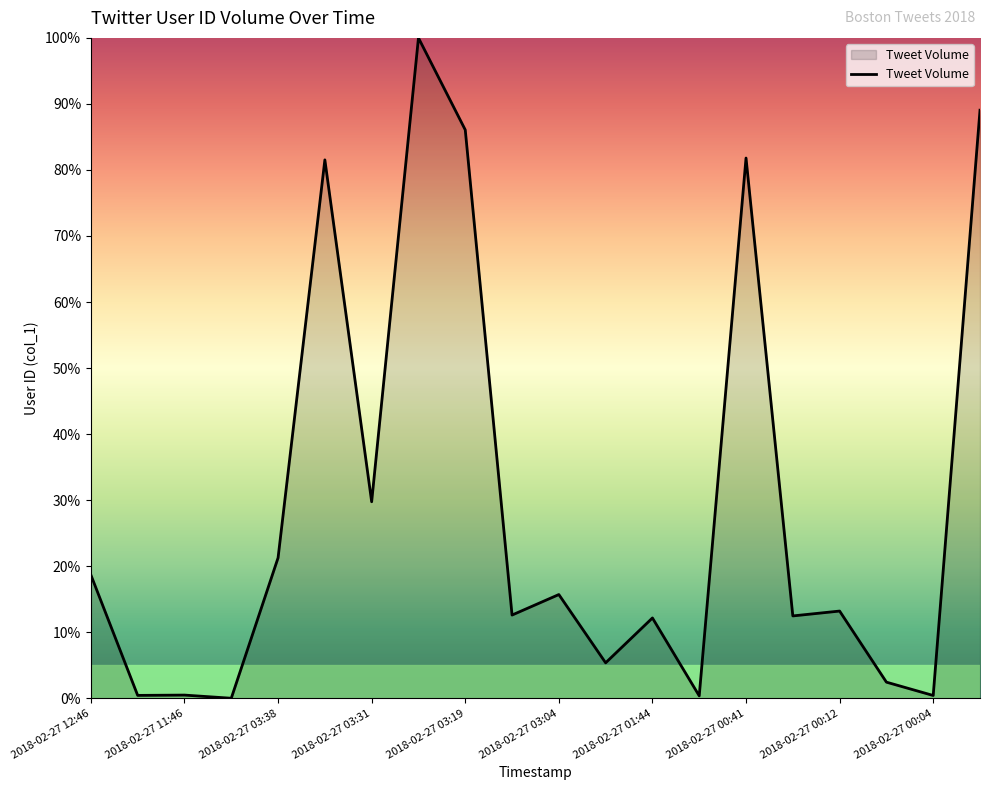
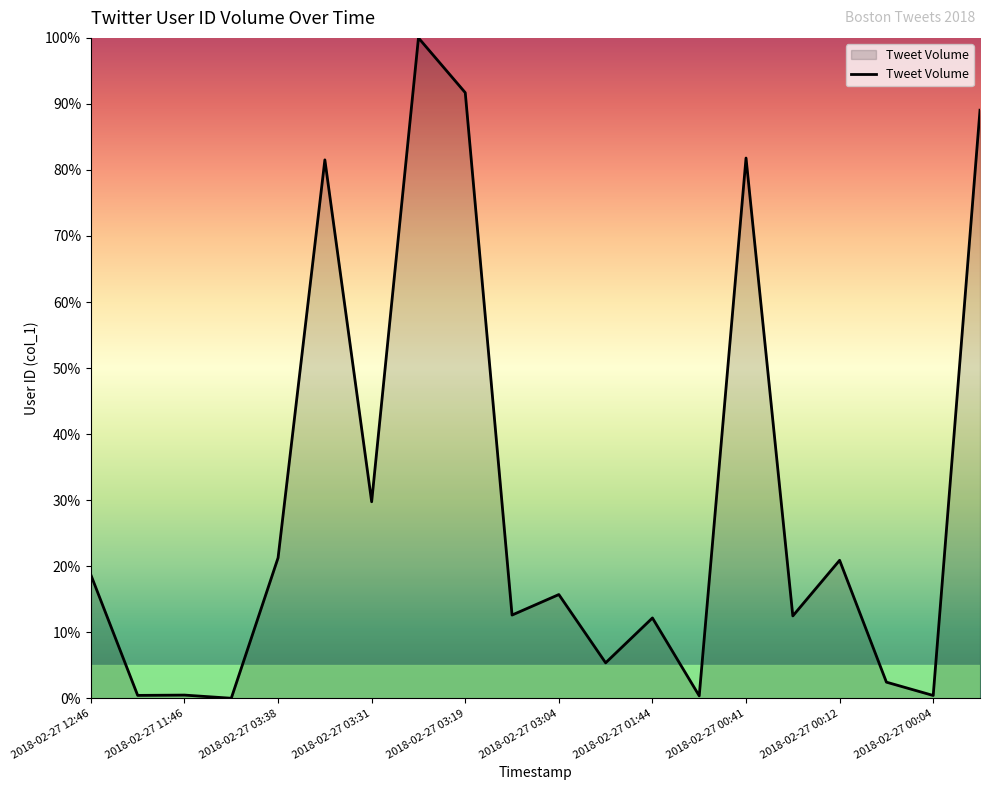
2018-02-27 03:19: 86% -> 92%
2018-02-27 00:12: 13% -> 21%
